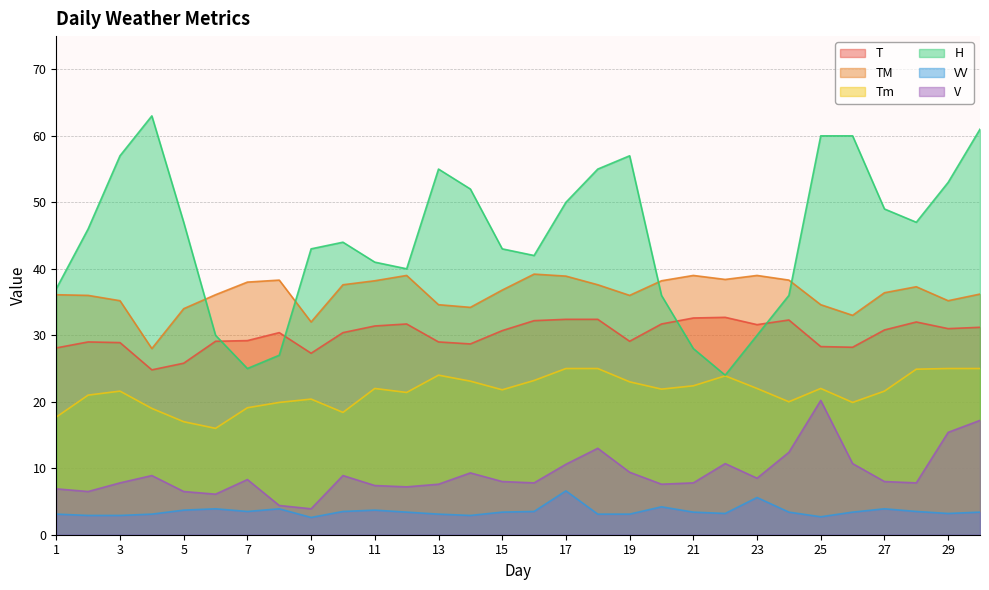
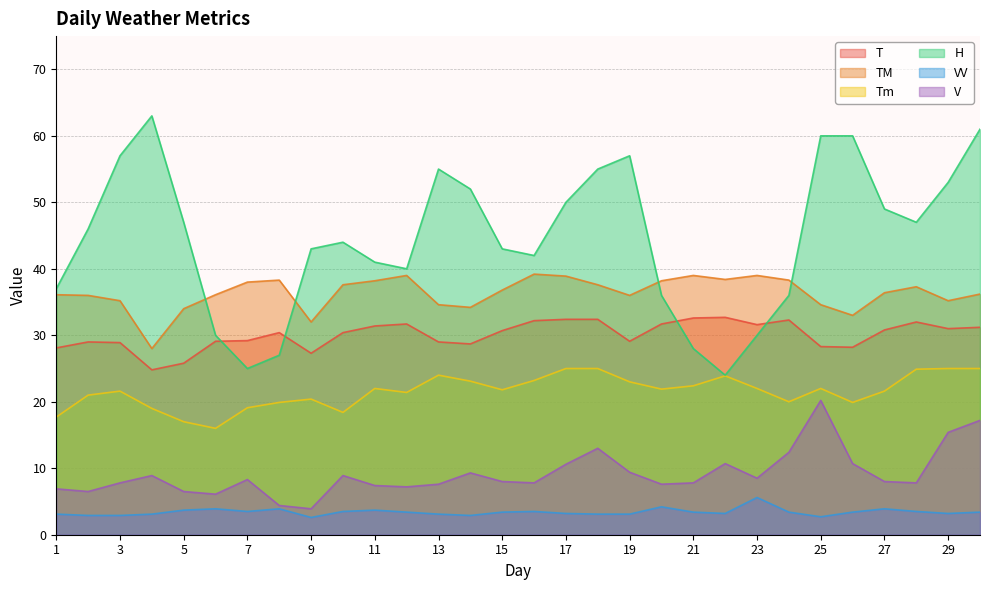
VV, 17: 7 -> 3
